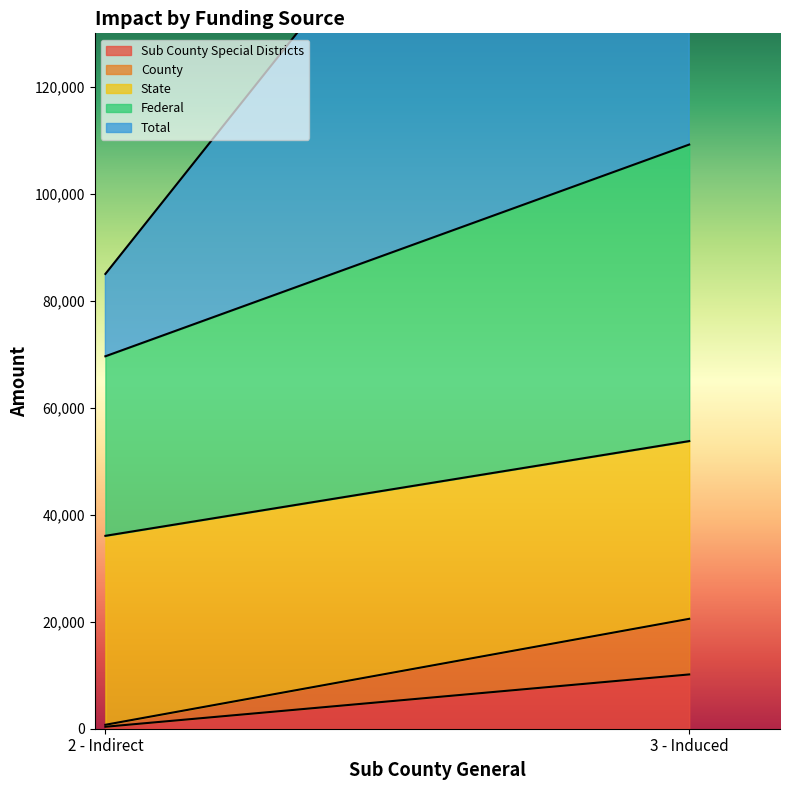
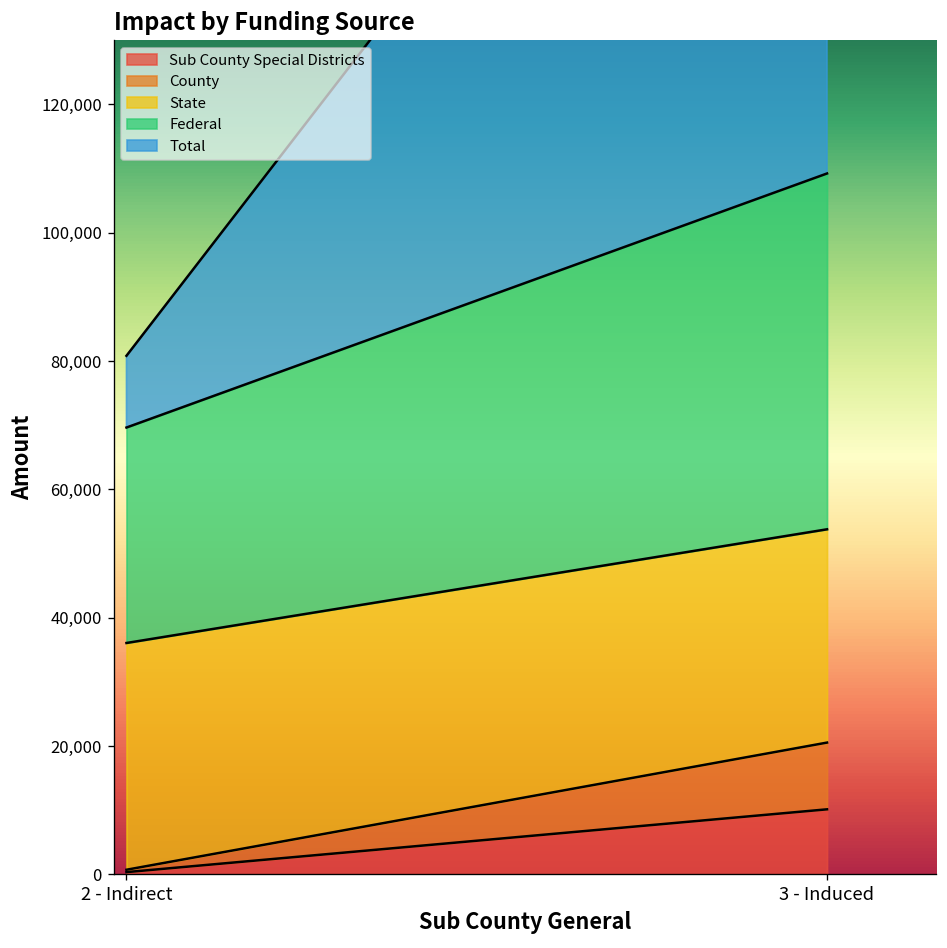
Total, 2 - Indirect: 15,000 -> 11,000
